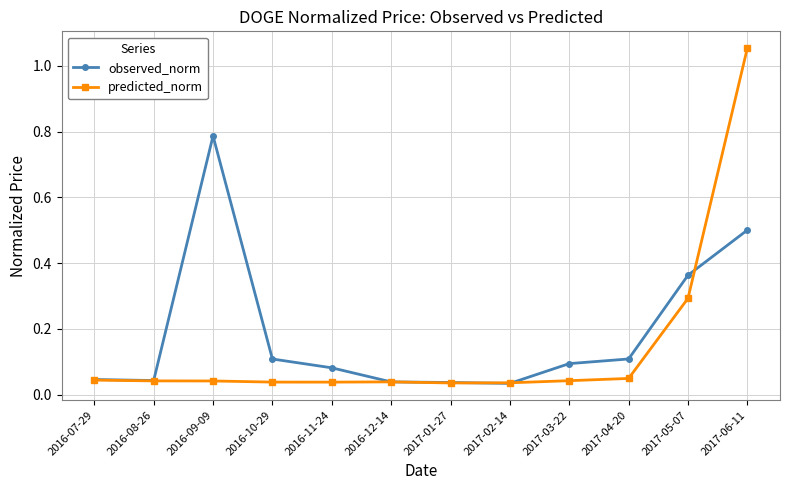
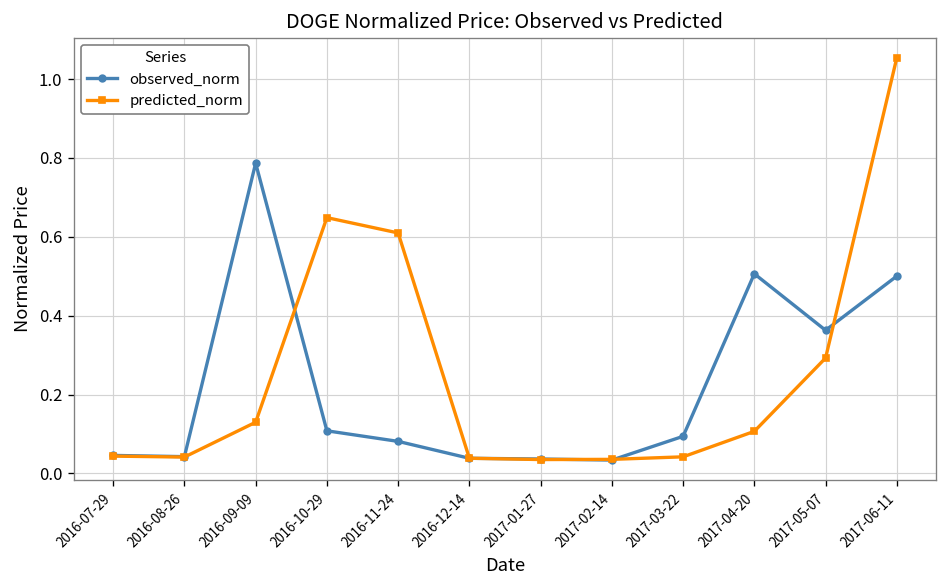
predicted_norm, 2016-09-09: 0.04 -> 0.13
predicted_norm, 2016-10-29: 0.04 -> 0.65
predicted_norm, 2016-11-24: 0.04 -> 0.61
observed_norm, 2017-04-20: 0.11 -> 0.51
predicted_norm, 2017-04-20: 0.05 -> 0.11
